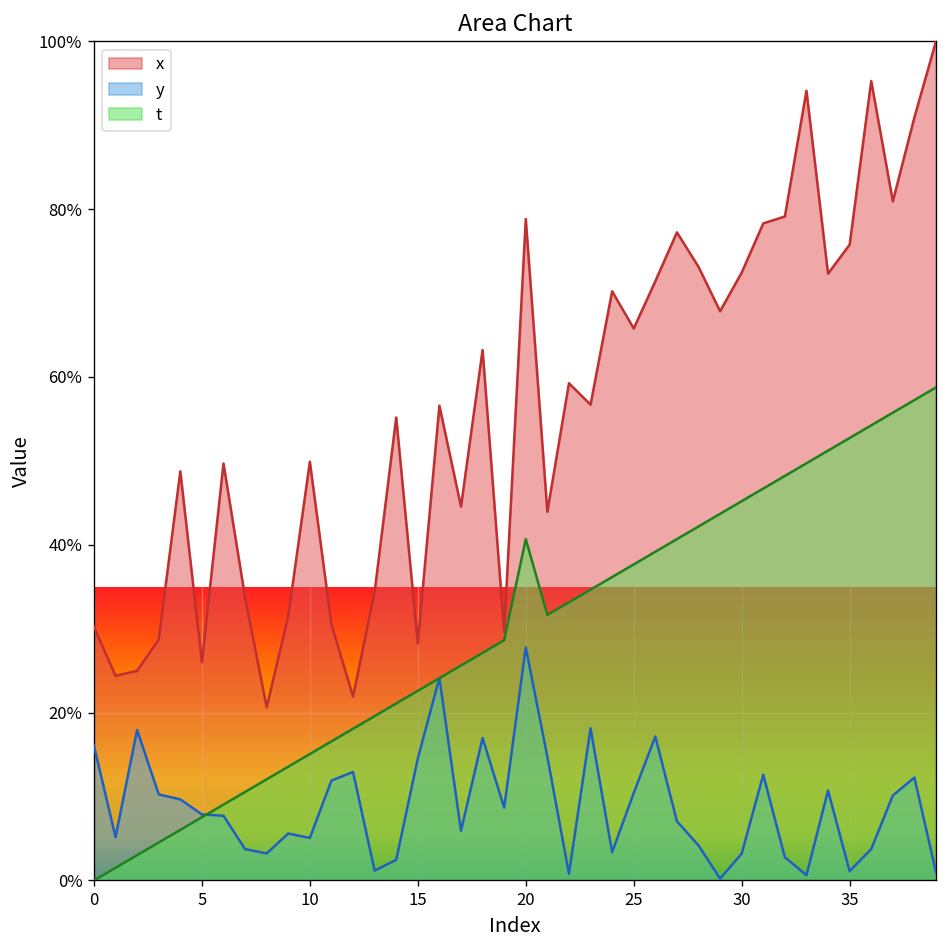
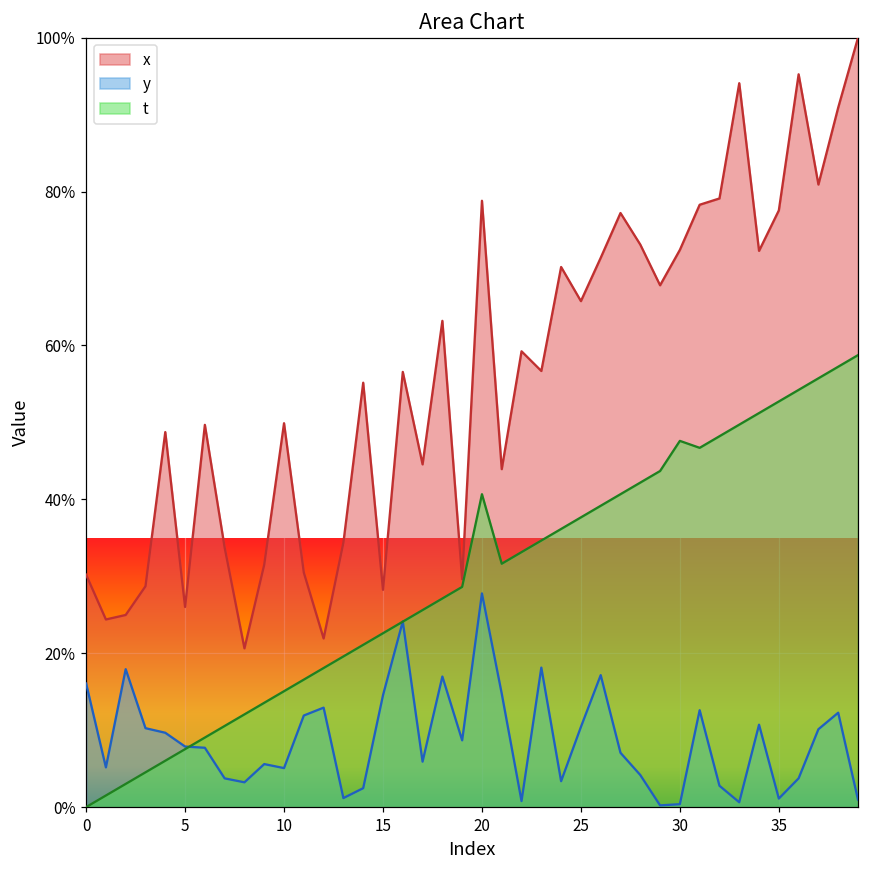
y, 30: 3% -> 0%
t, 30: 45% -> 48%
x, 35: 76% -> 78%
